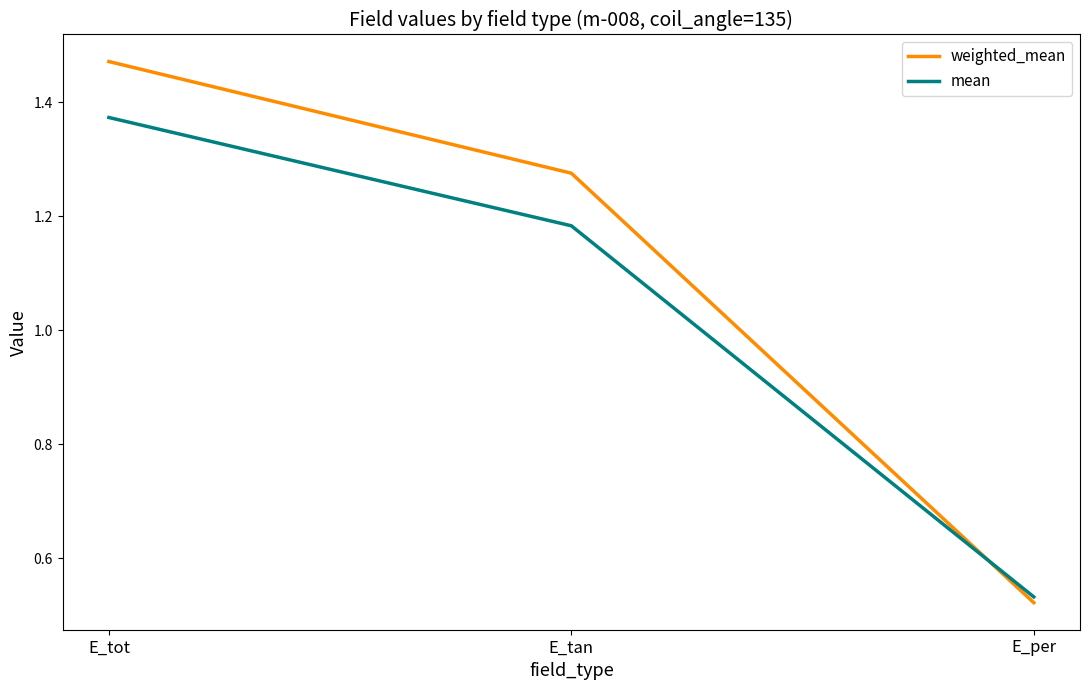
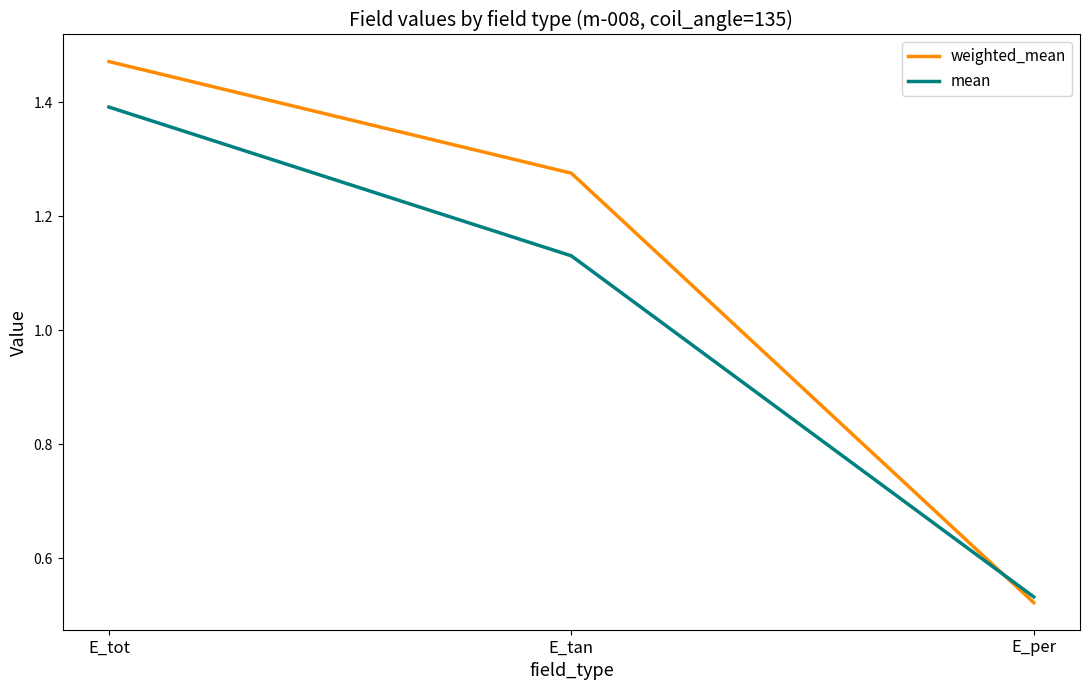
mean, E_tot: 1.37 -> 1.39
mean, E_tan: 1.18 -> 1.13
